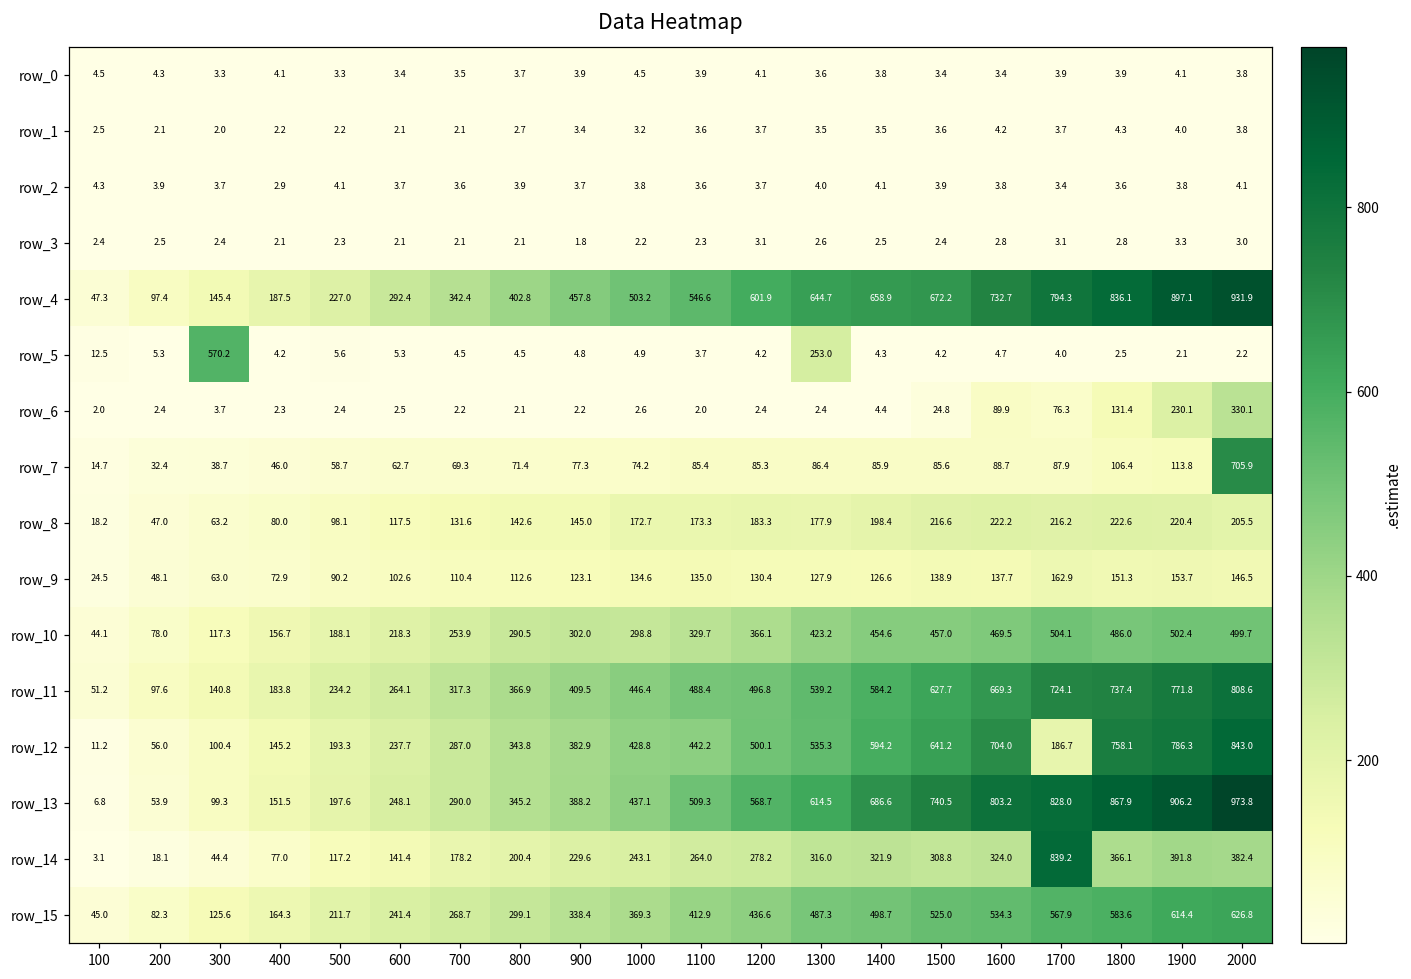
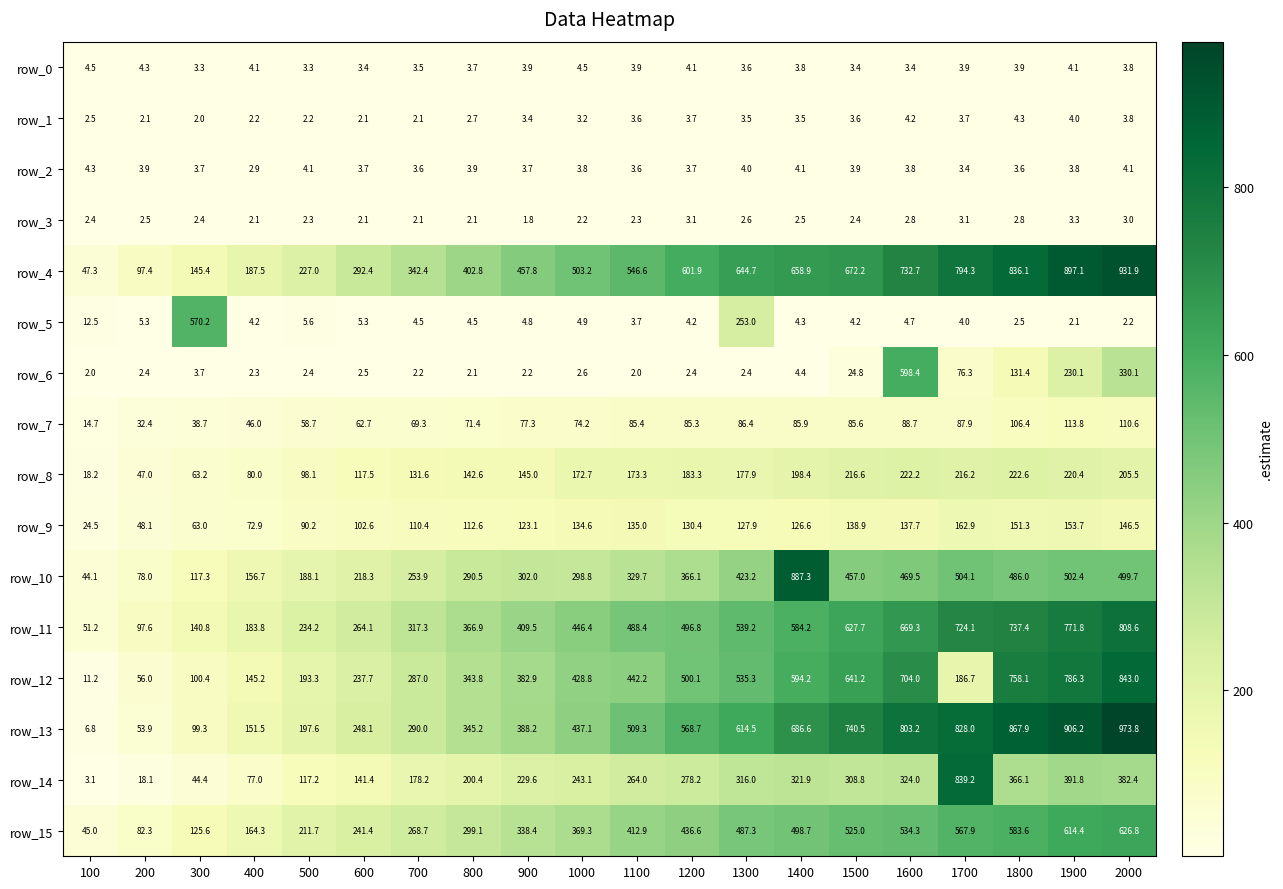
row_6, 1600: 89.9 -> 598.4
row_7, 2000: 705.9 -> 110.6
row_10, 1400: 454.6 -> 887.3
